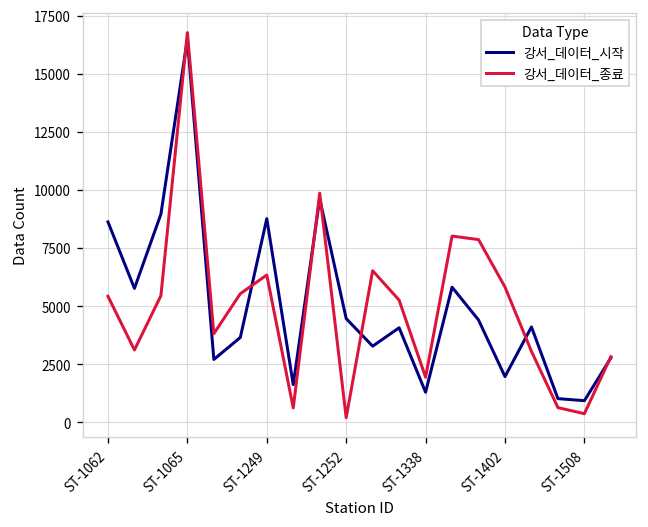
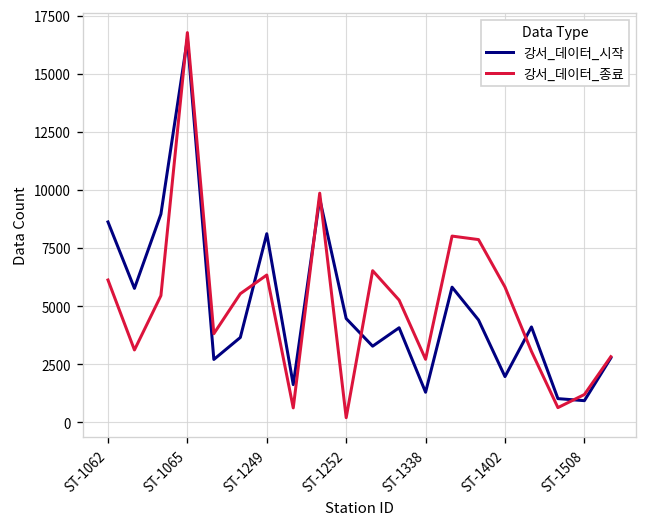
강서_데이터_종료, ST-1062: 5400 -> 6100
강서_데이터_시작, ST-1249: 8800 -> 8100
강서_데이터_종료, ST-1338: 1900 -> 2700
강서_데이터_종료, ST-1508: 400 -> 1200
